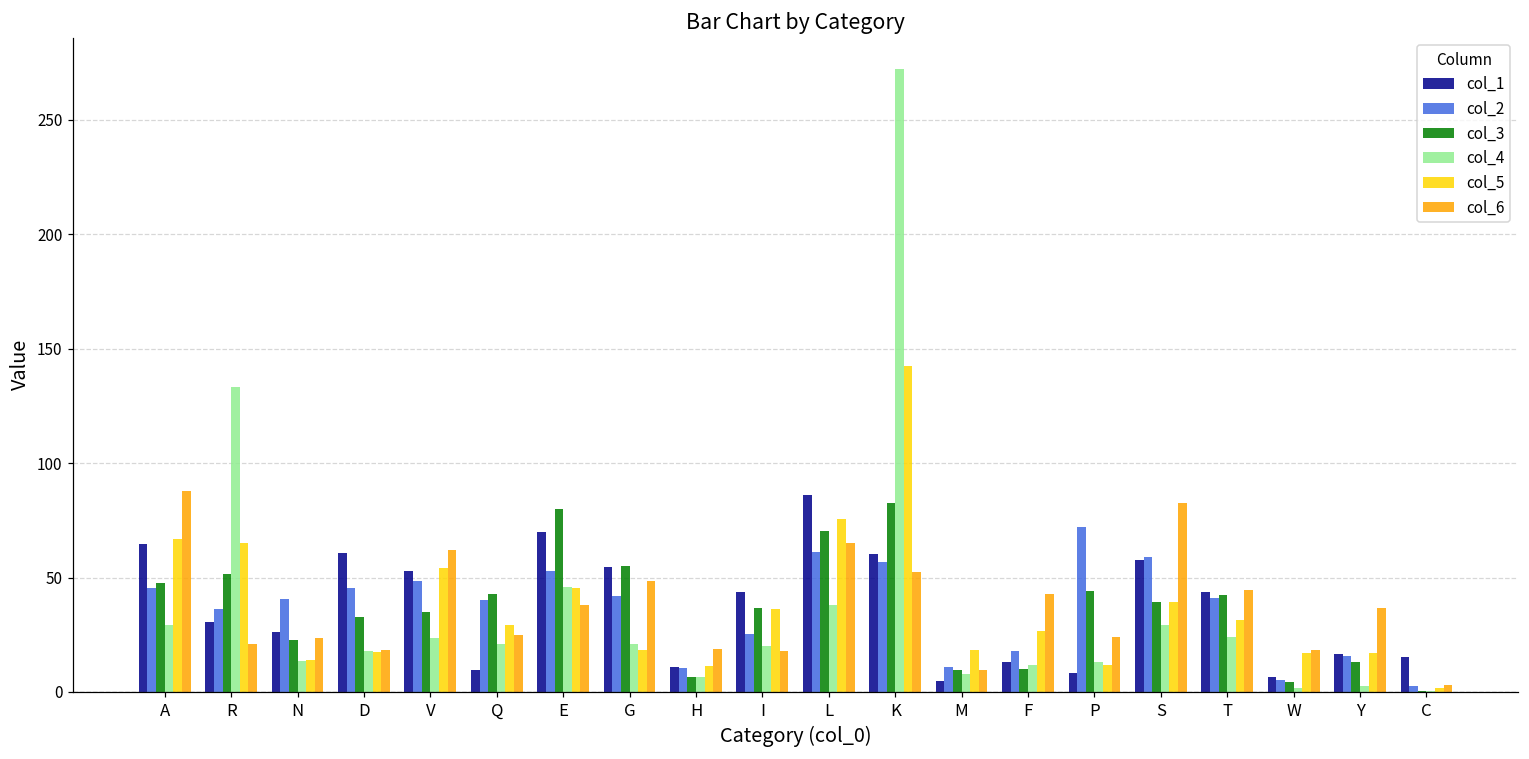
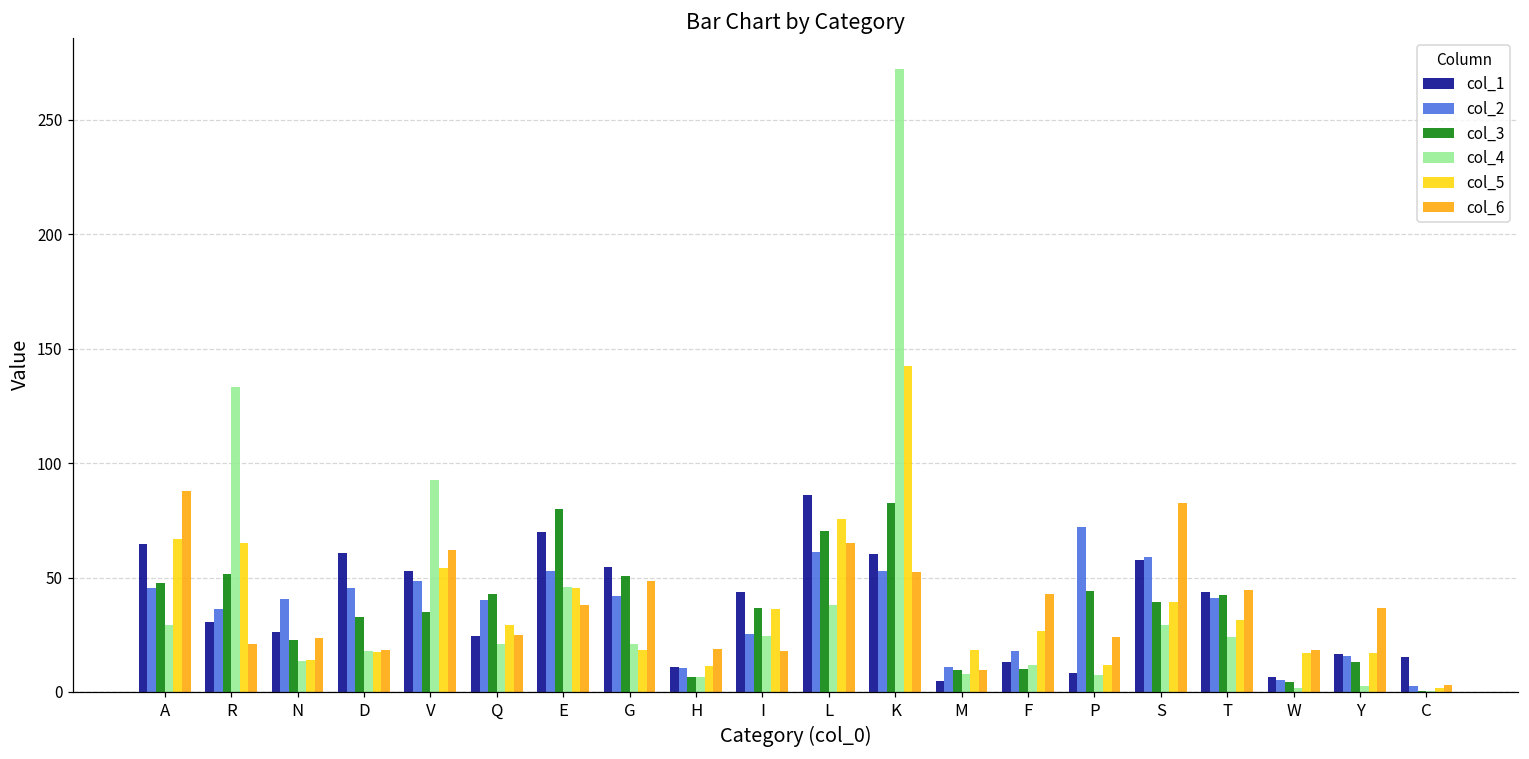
col_4, V: 24 -> 93
col_1, Q: 9 -> 25
col_3, G: 55 -> 51
col_4, I: 20 -> 24
col_2, K: 57 -> 53
col_4, P: 13 -> 7
